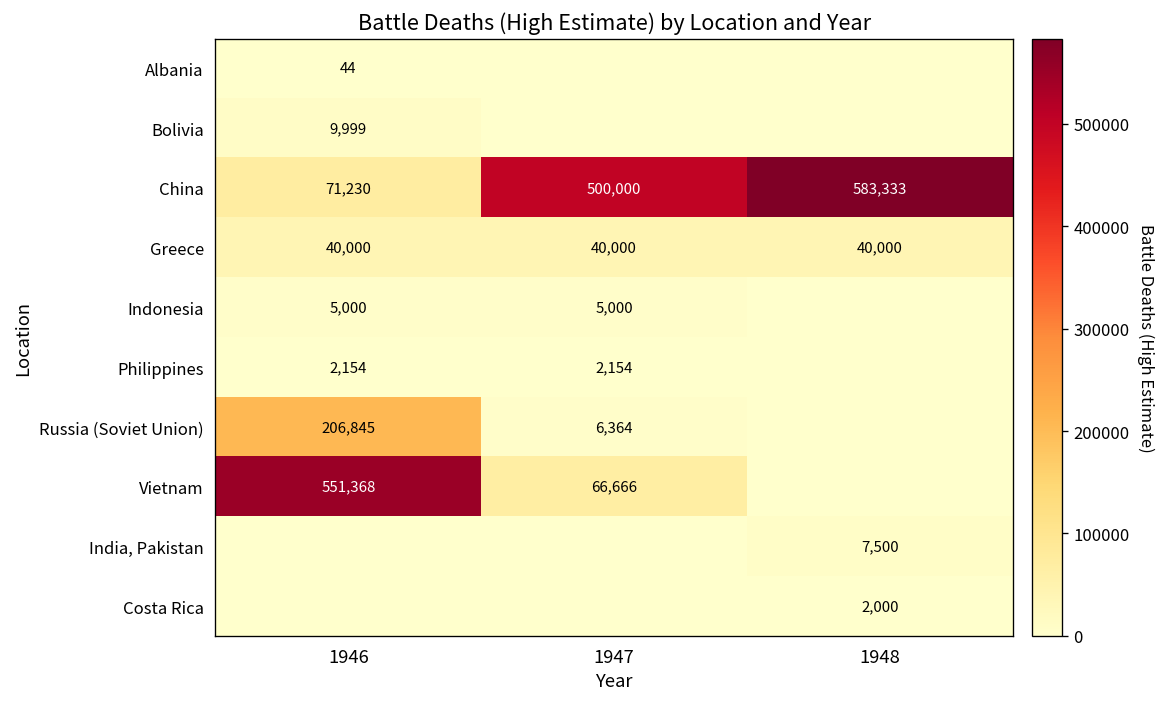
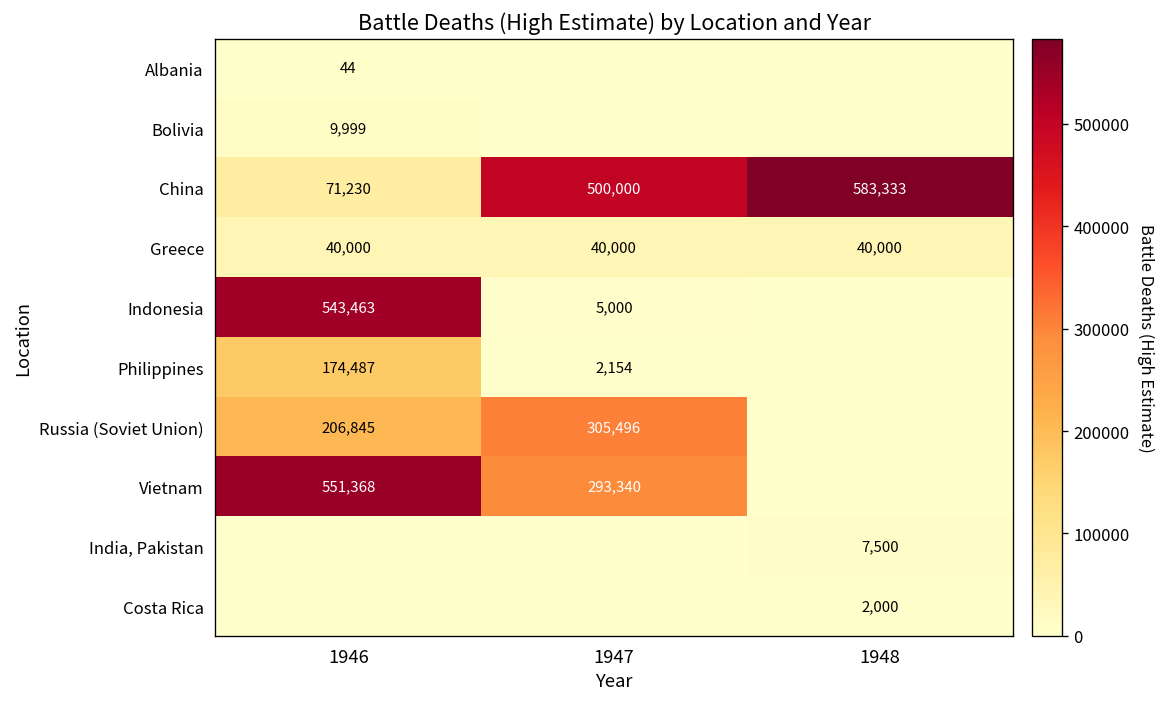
Indonesia, 1946: 5,000 -> 543,463
Philippines, 1946: 2,154 -> 174,487
Russia (Soviet Union), 1947: 6,364 -> 305,496
Vietnam, 1947: 66,666 -> 293,340
